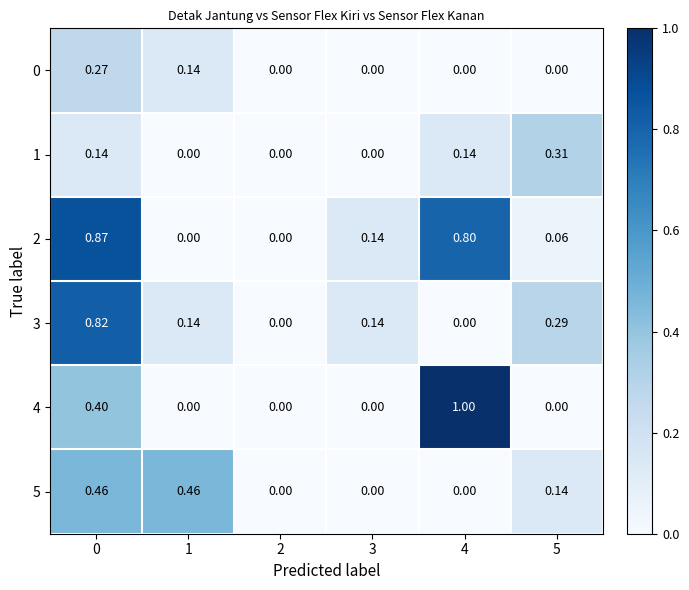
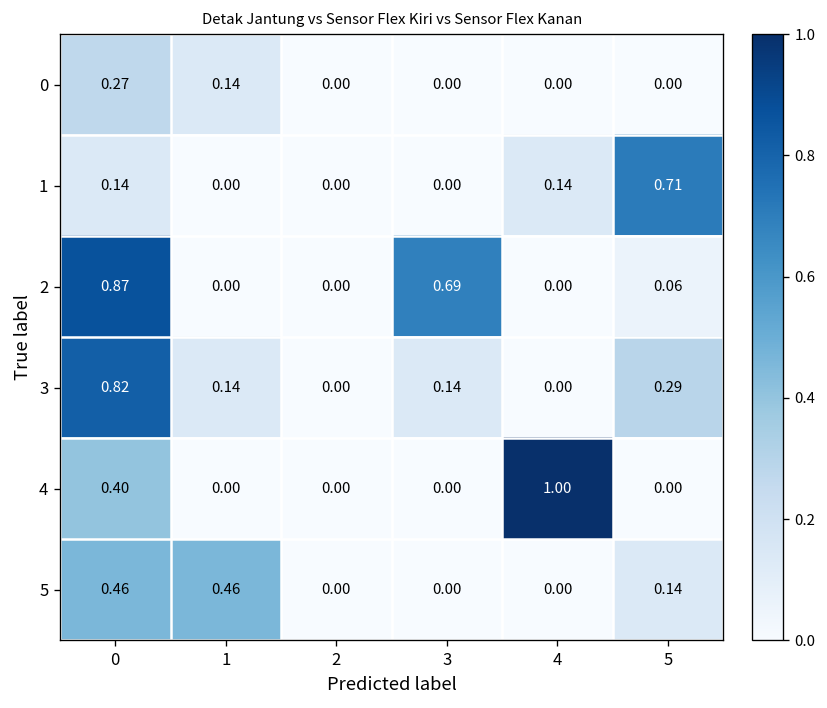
1, 5: 0.31 -> 0.71
2, 3: 0.14 -> 0.69
2, 4: 0.80 -> 0.00
